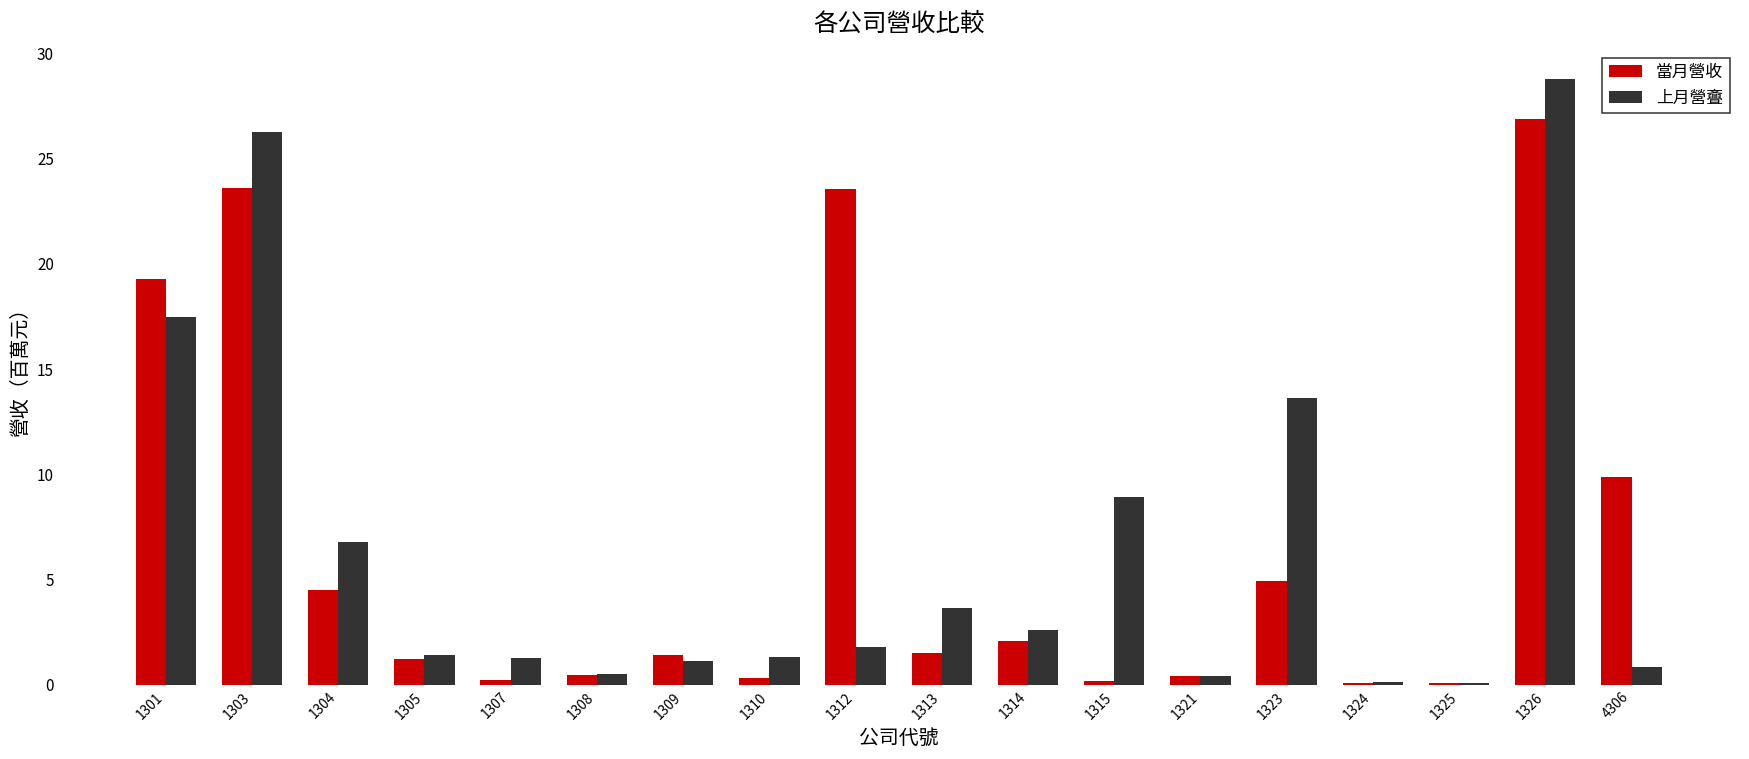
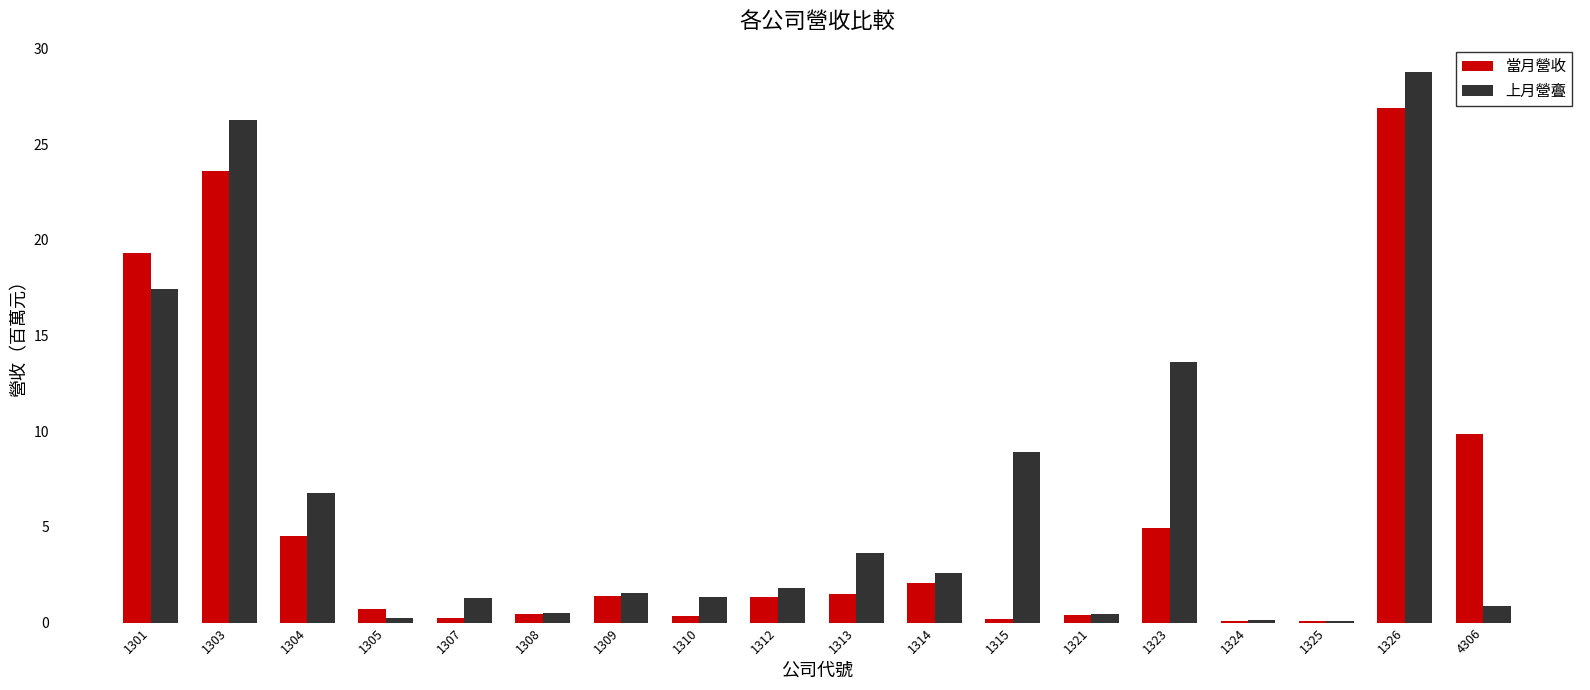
當月營收, 1305: 1.2 -> 0.7
上月營斖, 1305: 1.4 -> 0.3
上月營斖, 1309: 1.1 -> 1.6
當月營收, 1312: 23.5 -> 1.4
